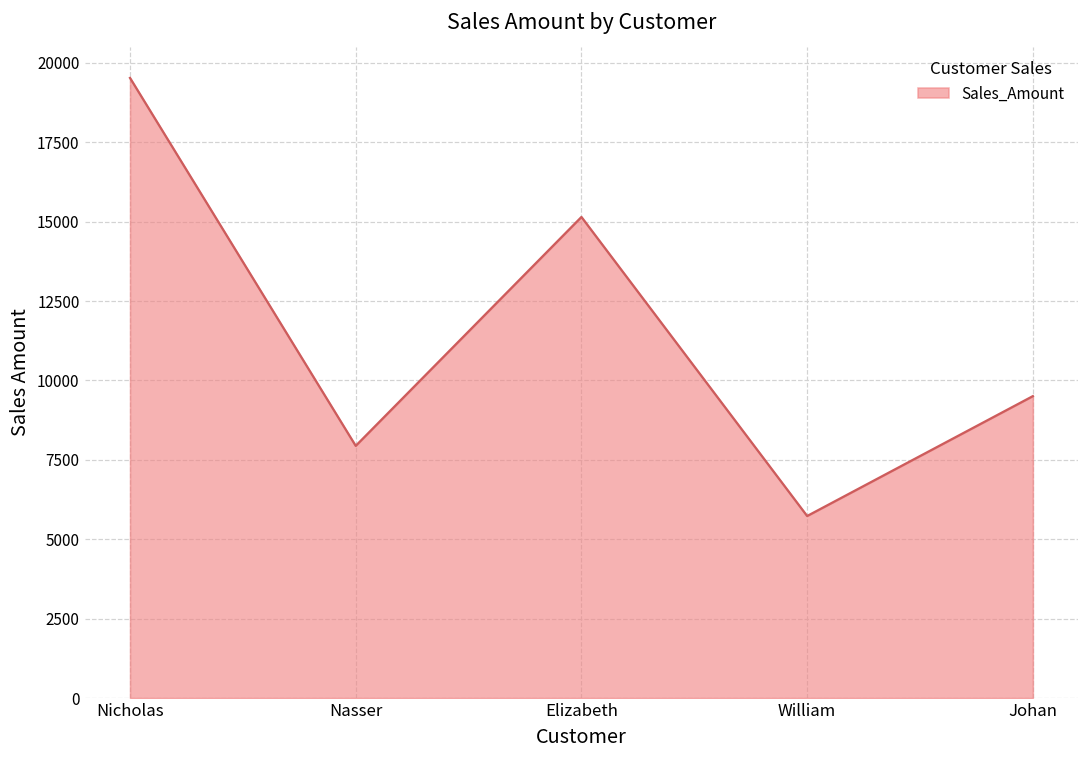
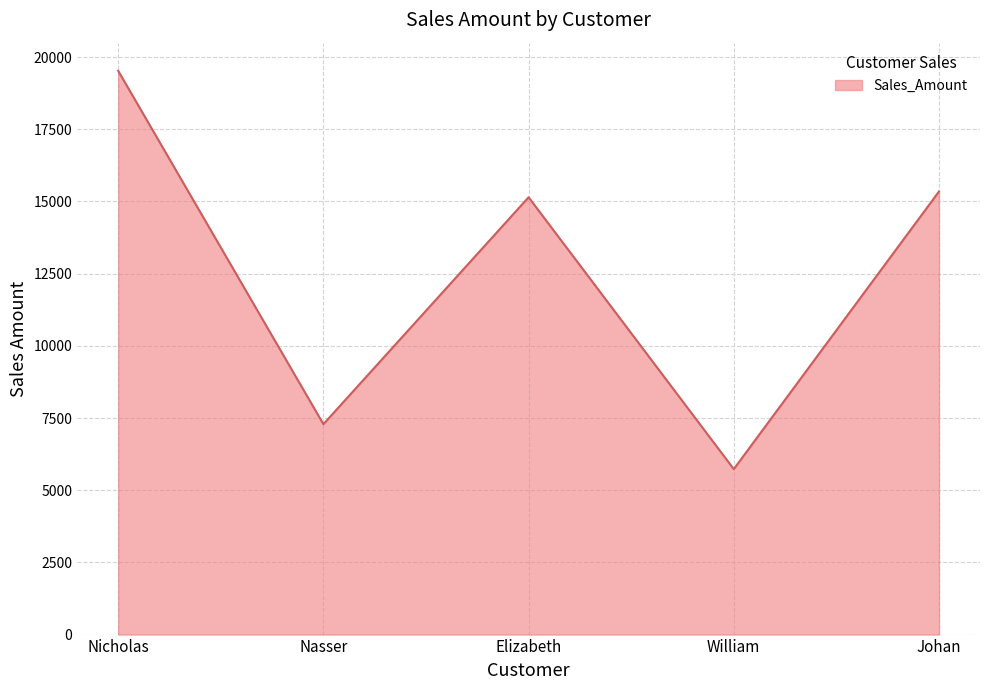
Nasser: 7900 -> 7300
Johan: 9500 -> 15300
